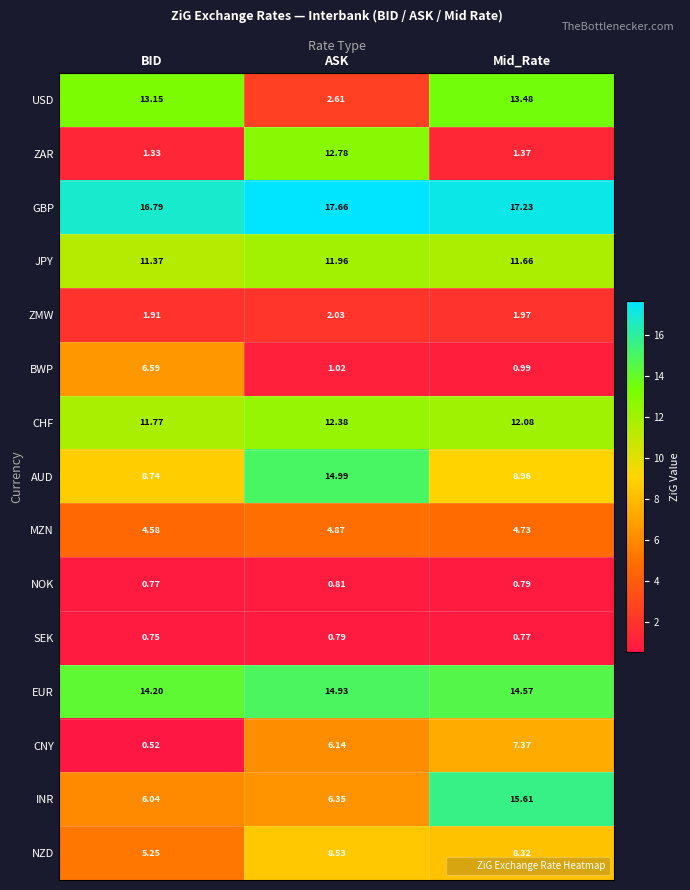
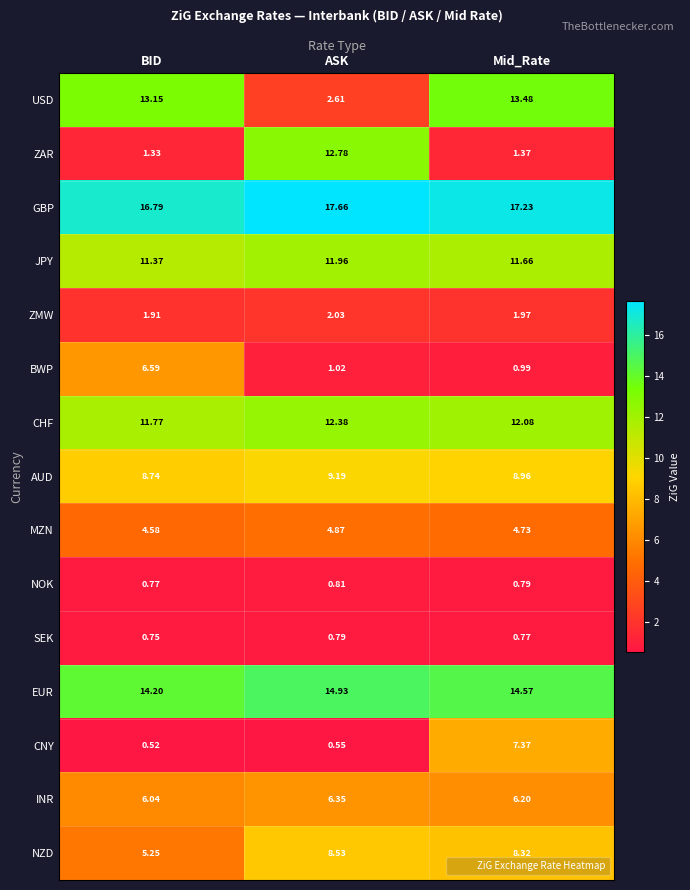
AUD, ASK: 14.99 -> 9.19
CNY, ASK: 6.14 -> 0.55
INR, Mid_Rate: 15.61 -> 6.20
